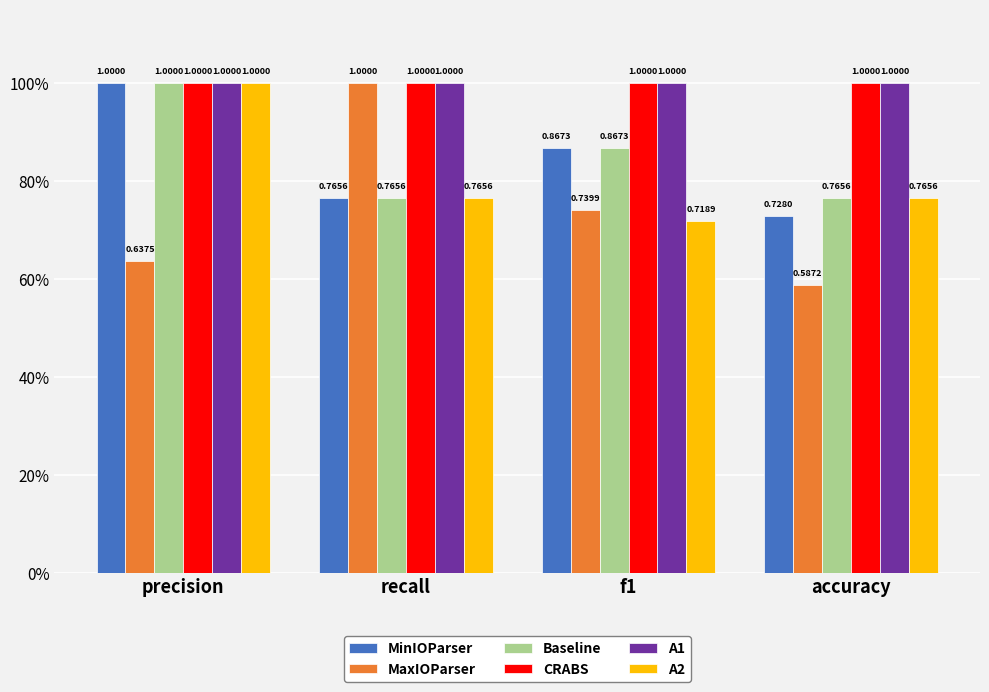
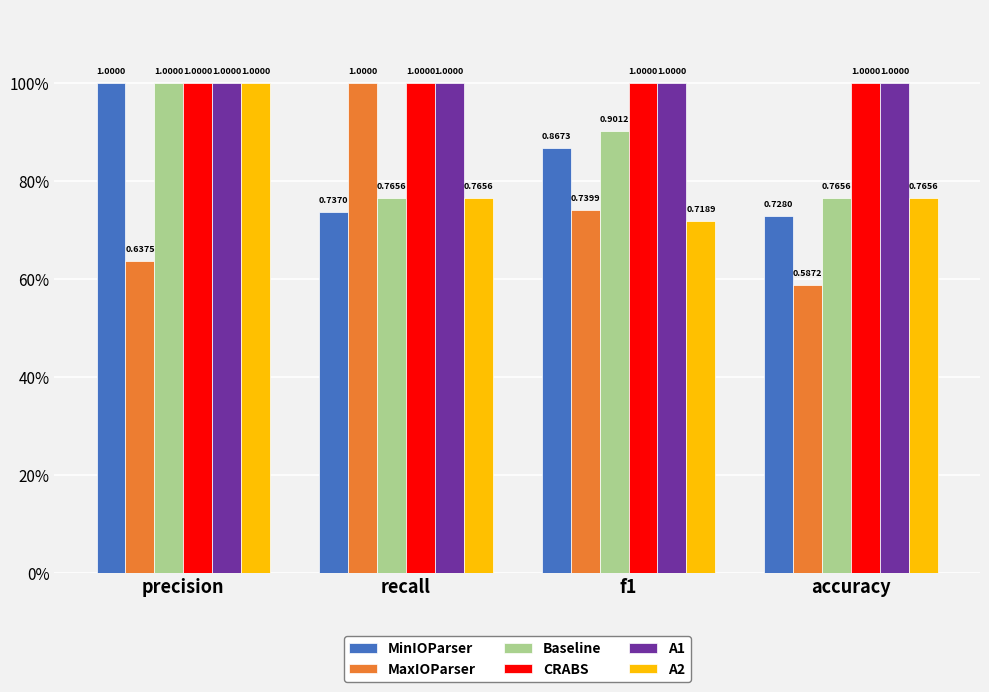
MinIOParser, recall: 0.7656 -> 0.7370
Baseline, f1: 0.8673 -> 0.9012
